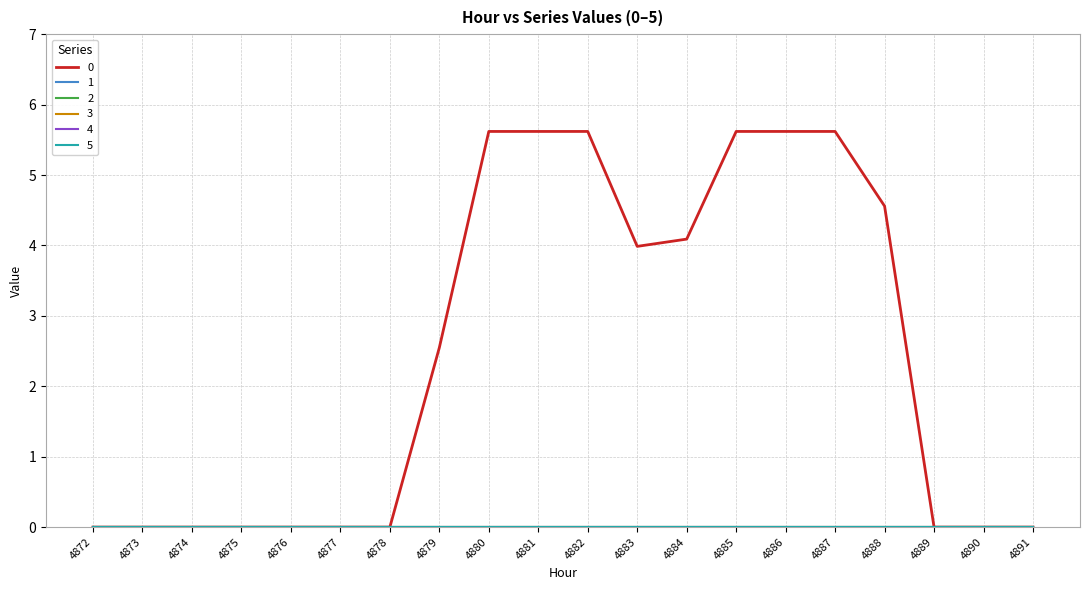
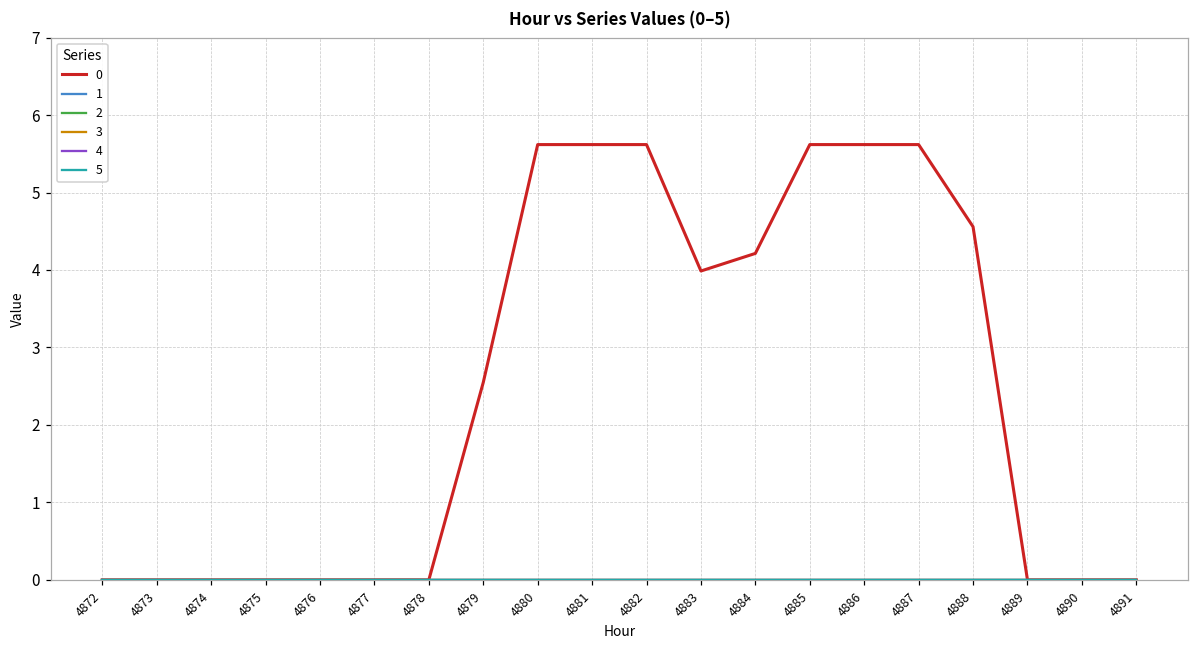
0, 4884: 4.1 -> 4.2
